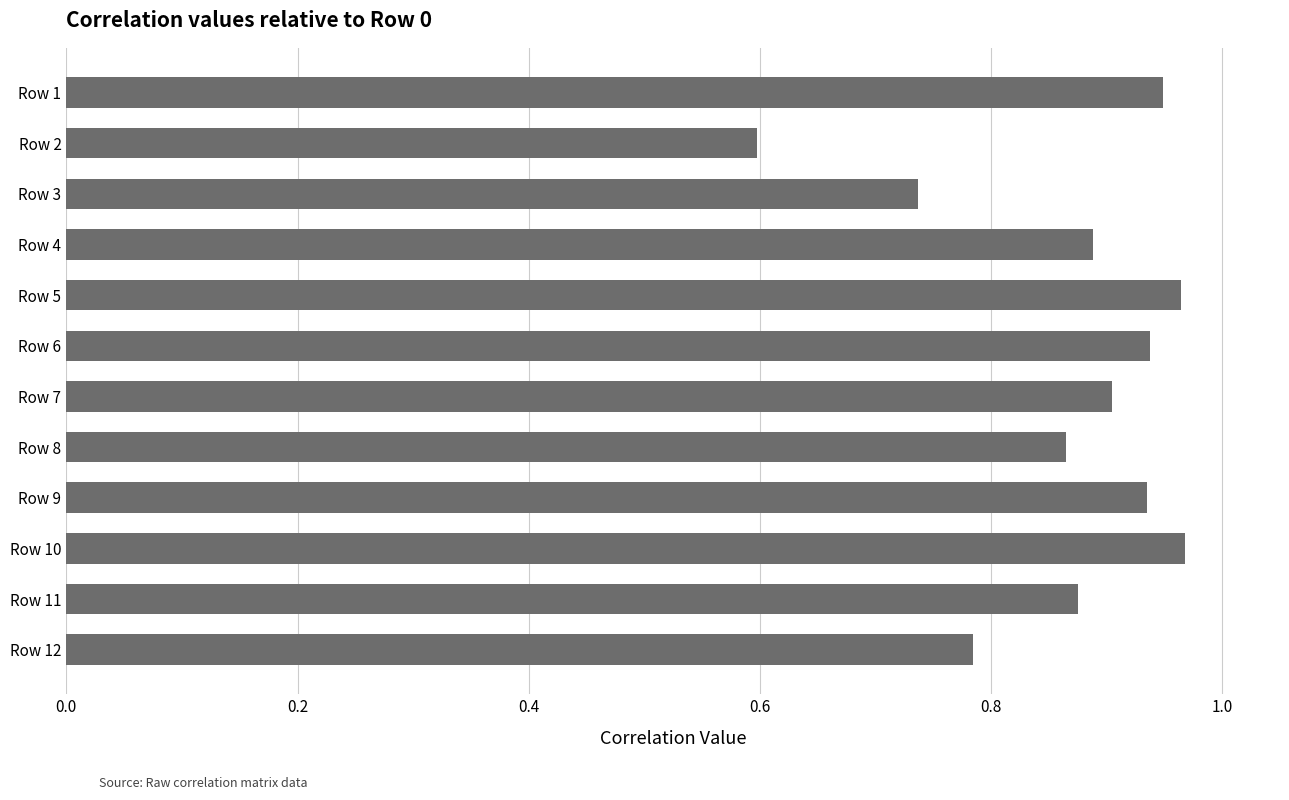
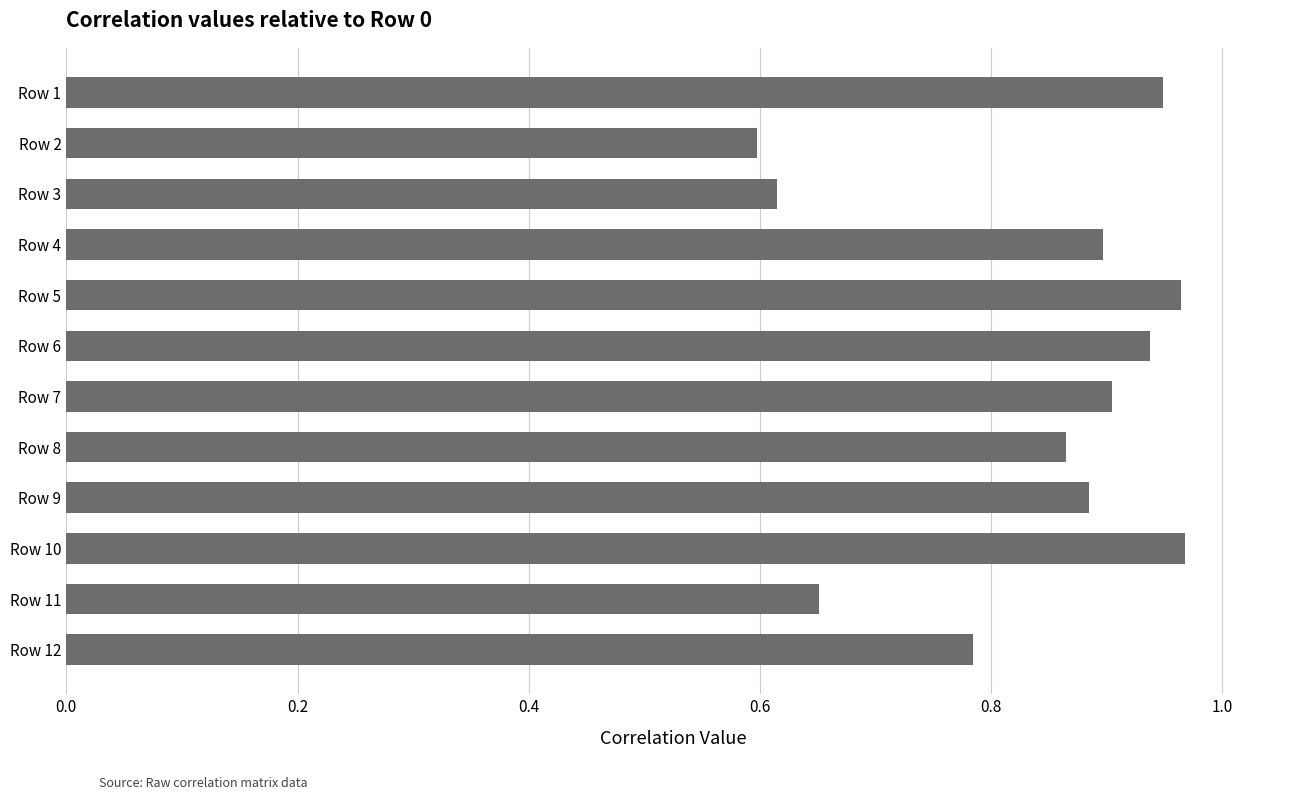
Row 3: 0.737 -> 0.615
Row 4: 0.888 -> 0.897
Row 9: 0.935 -> 0.884
Row 11: 0.875 -> 0.651
